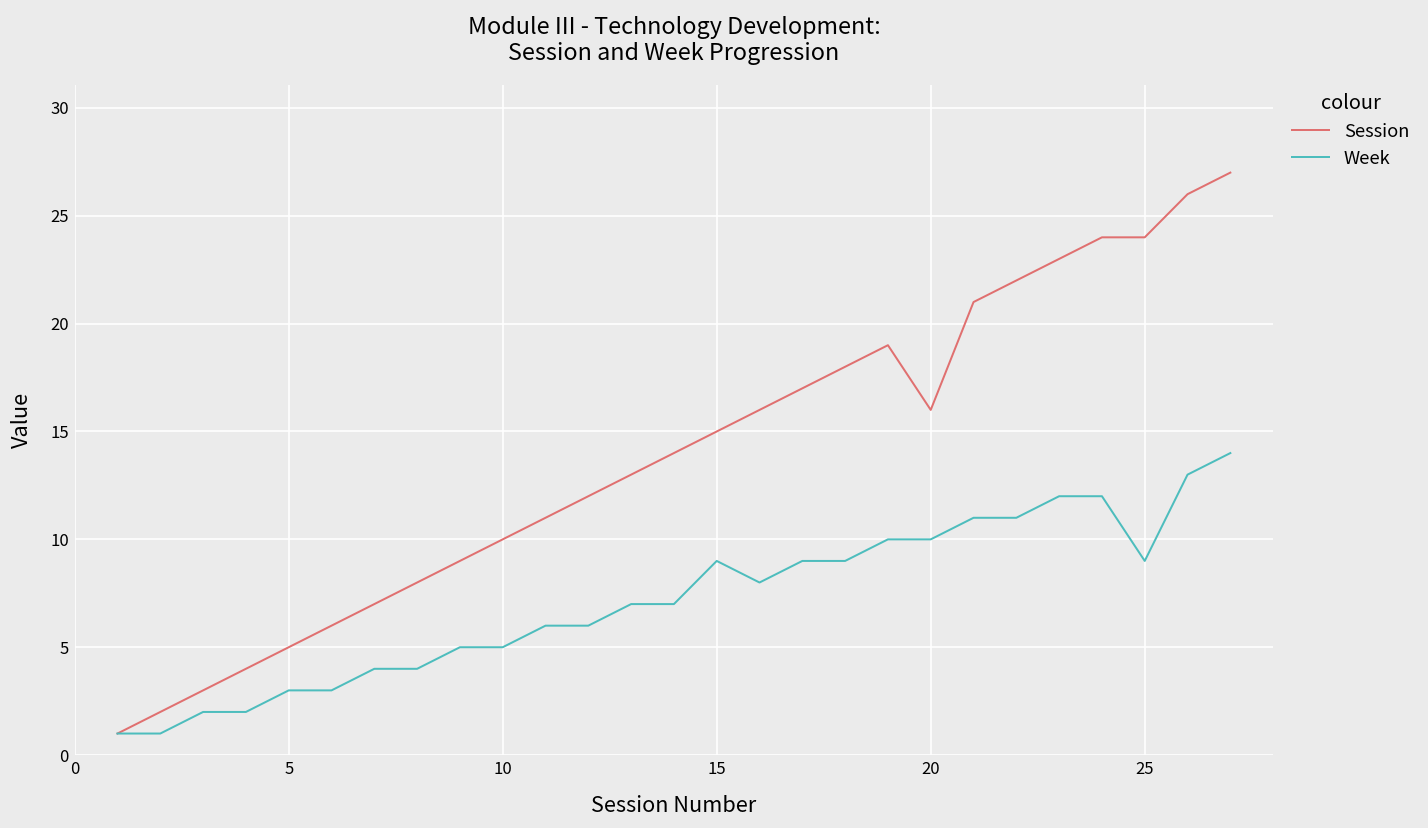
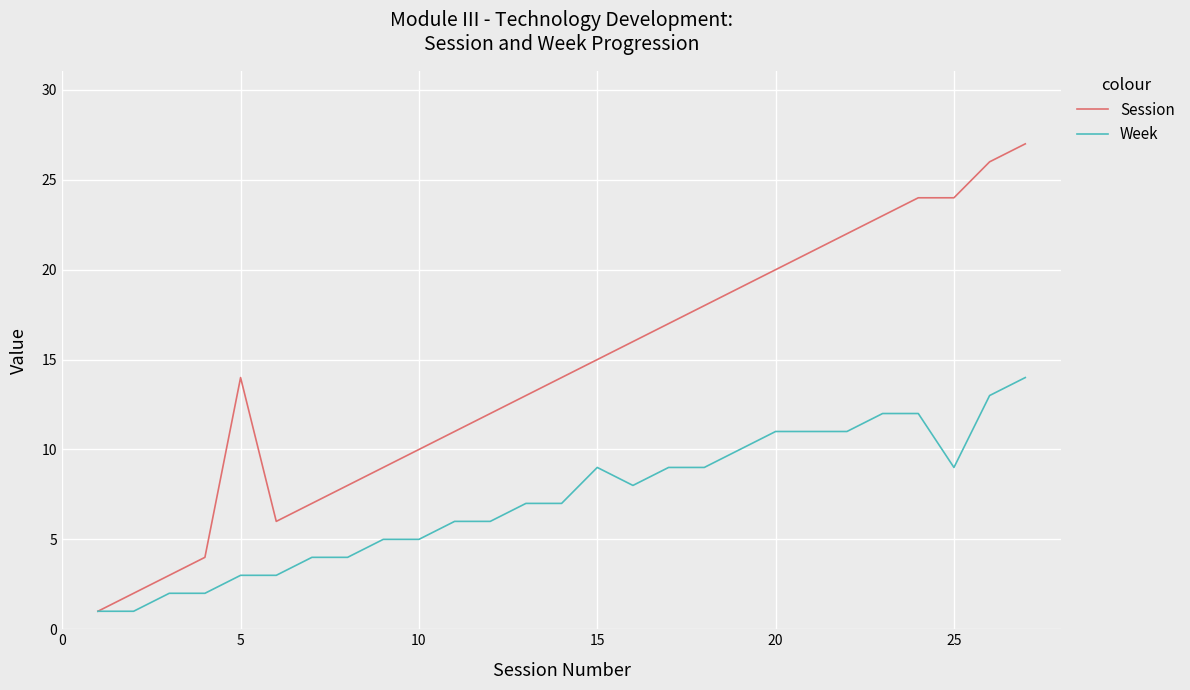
Session, 5: 5 -> 14
Session, 20: 16 -> 20
Week, 20: 10 -> 11
